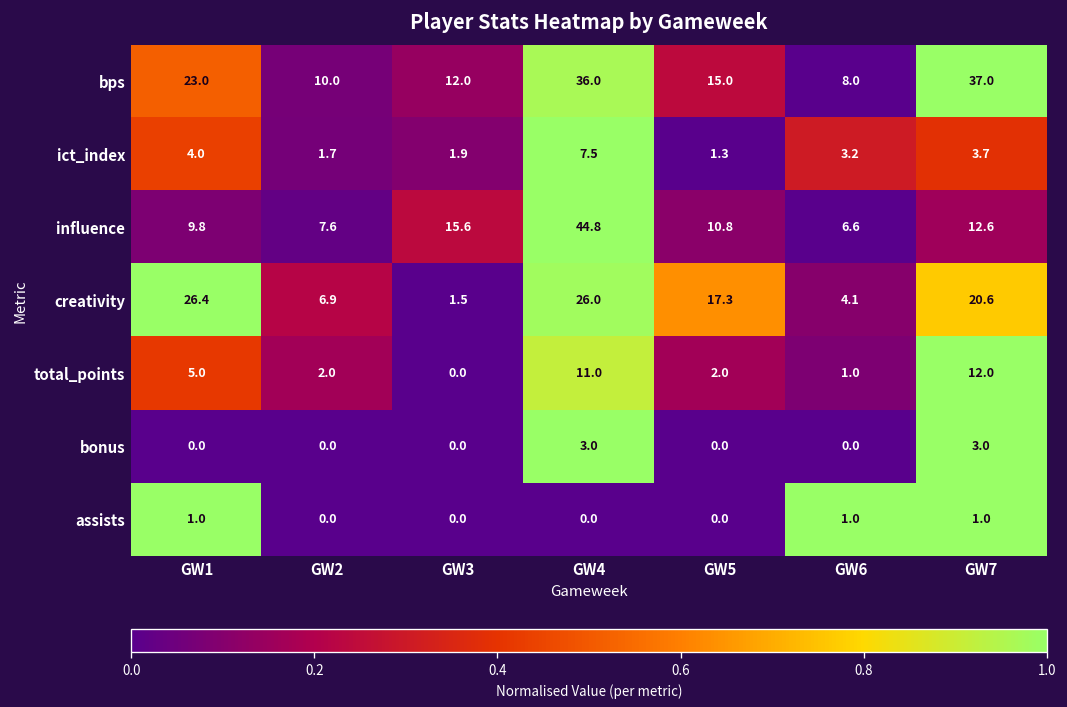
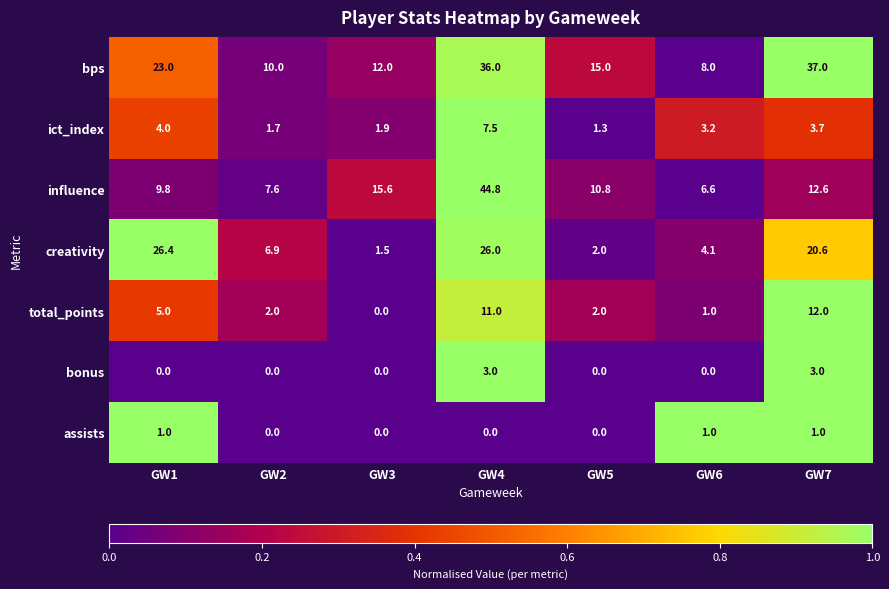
creativity, GW5: 17.3 -> 2.0
